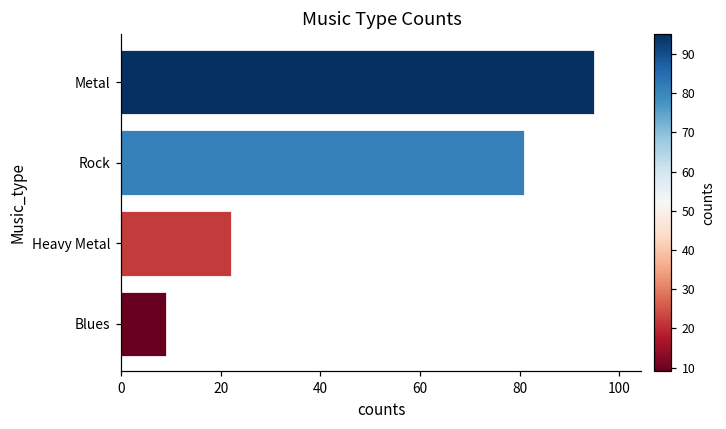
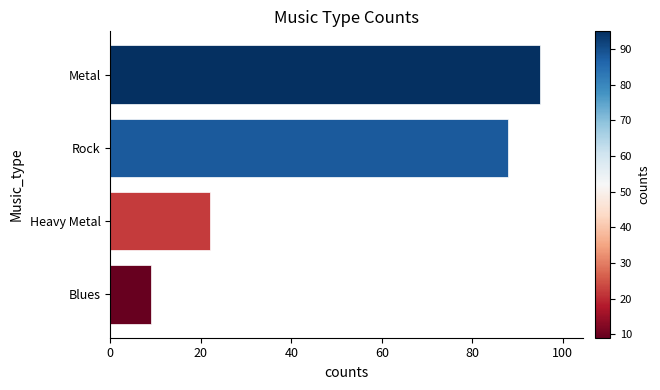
Rock: 81 -> 88
